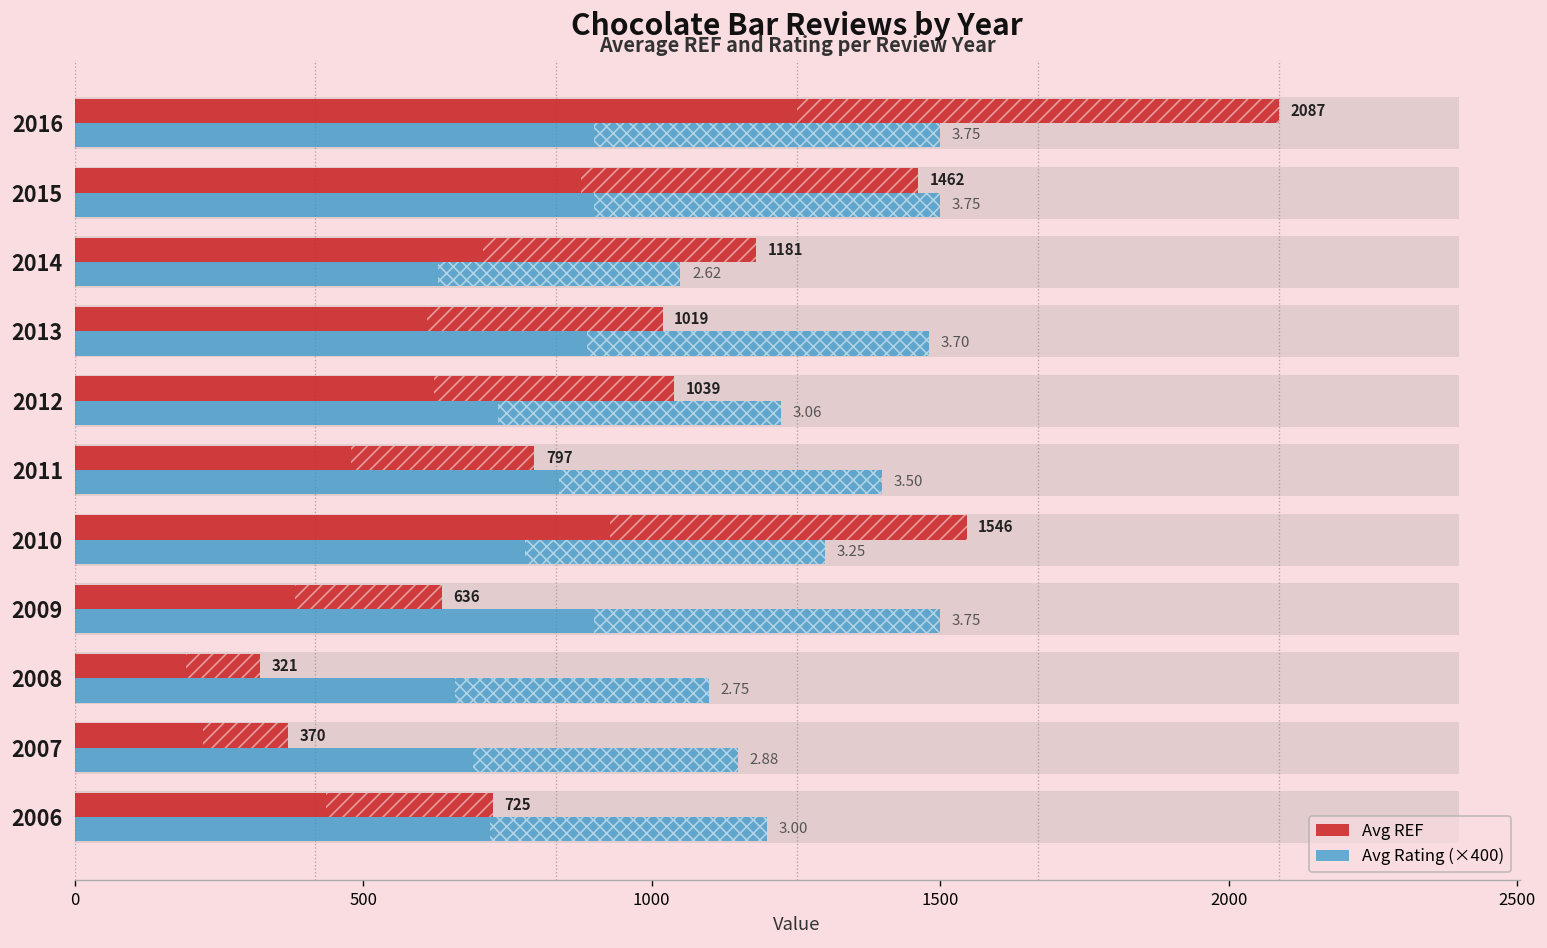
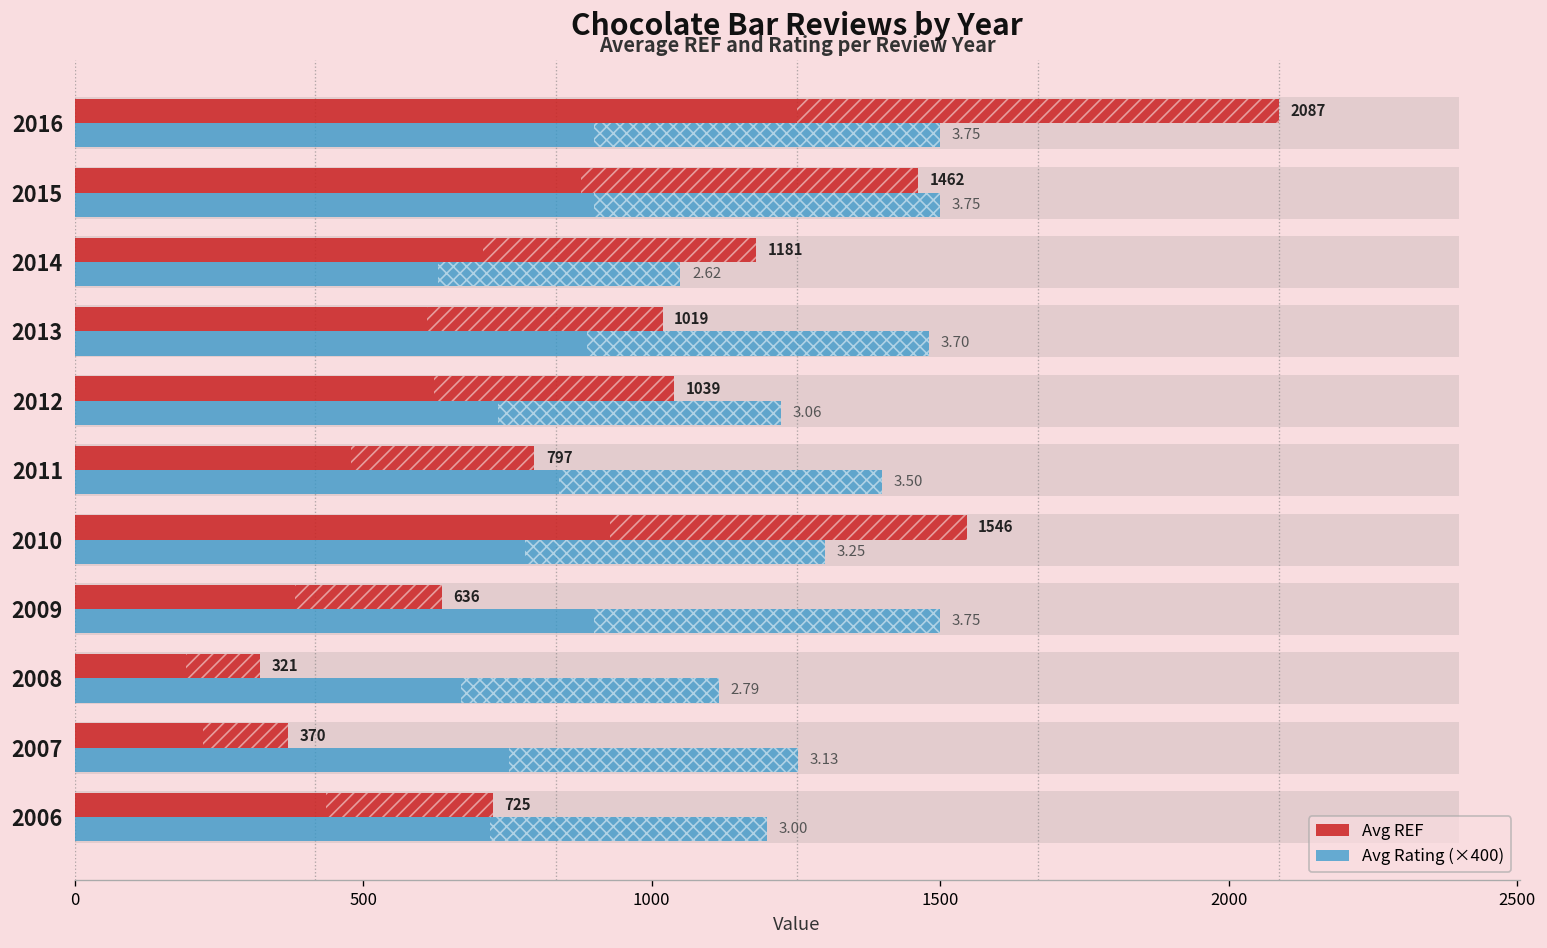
Avg Rating (×400), 2008: 2.75 -> 2.79
Avg Rating (×400), 2007: 2.88 -> 3.13
